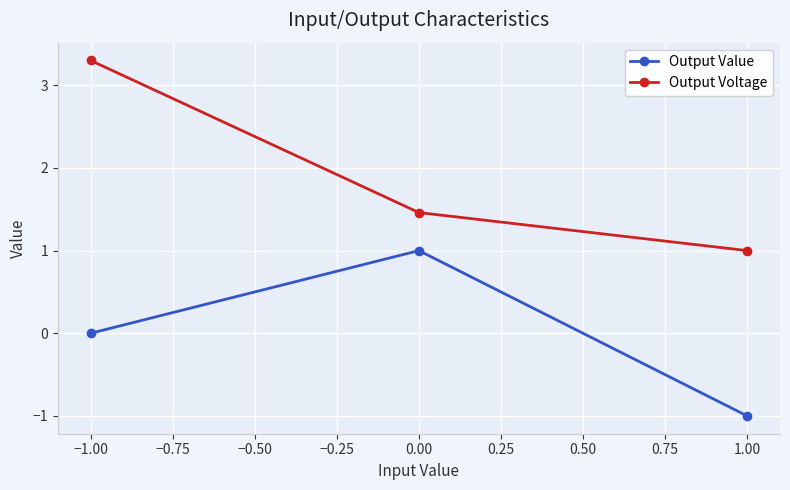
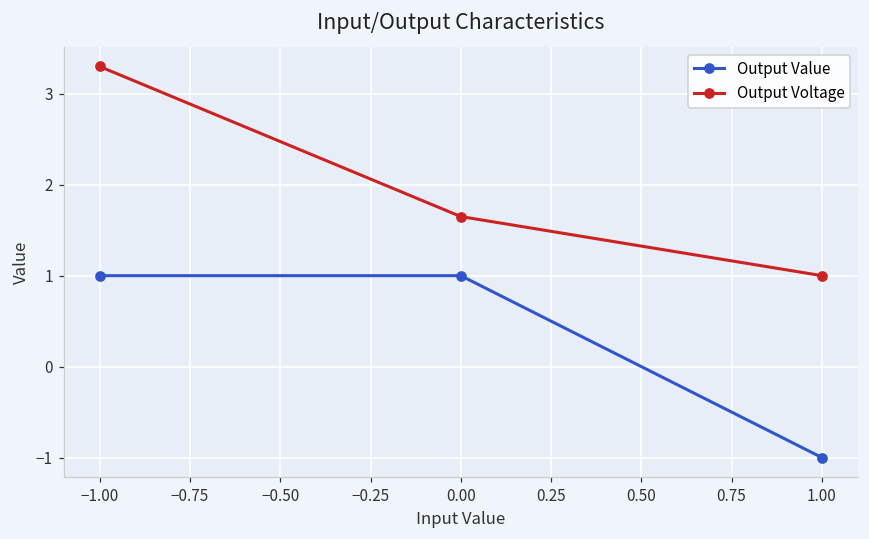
Output Value, −1.00: 0 -> 1
Output Voltage, 0.00: 1.5 -> 1.7
